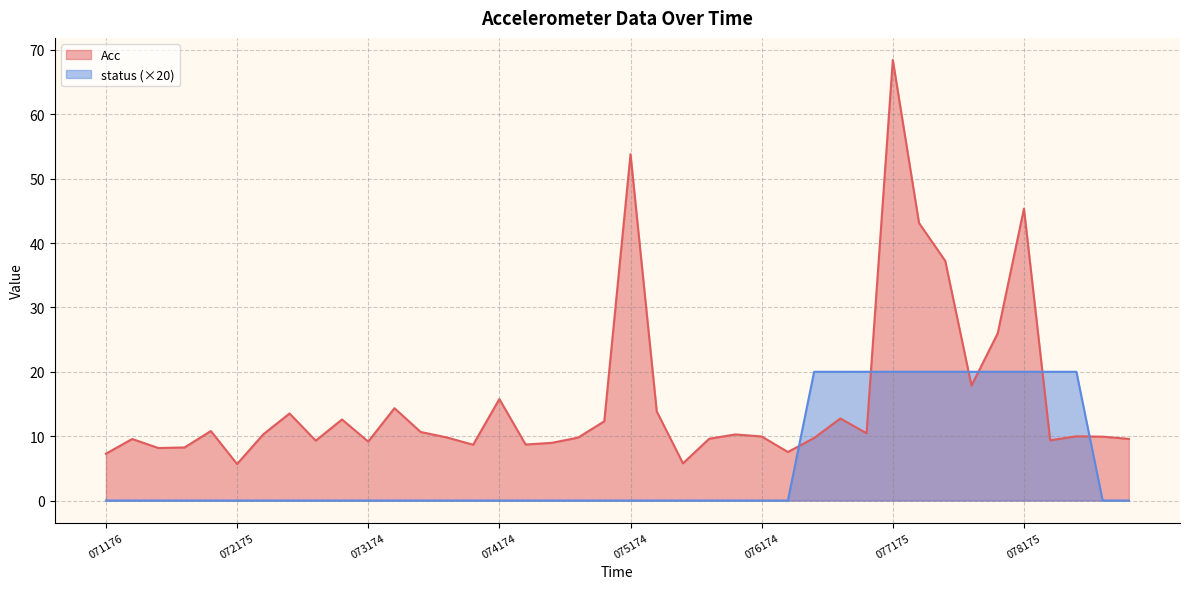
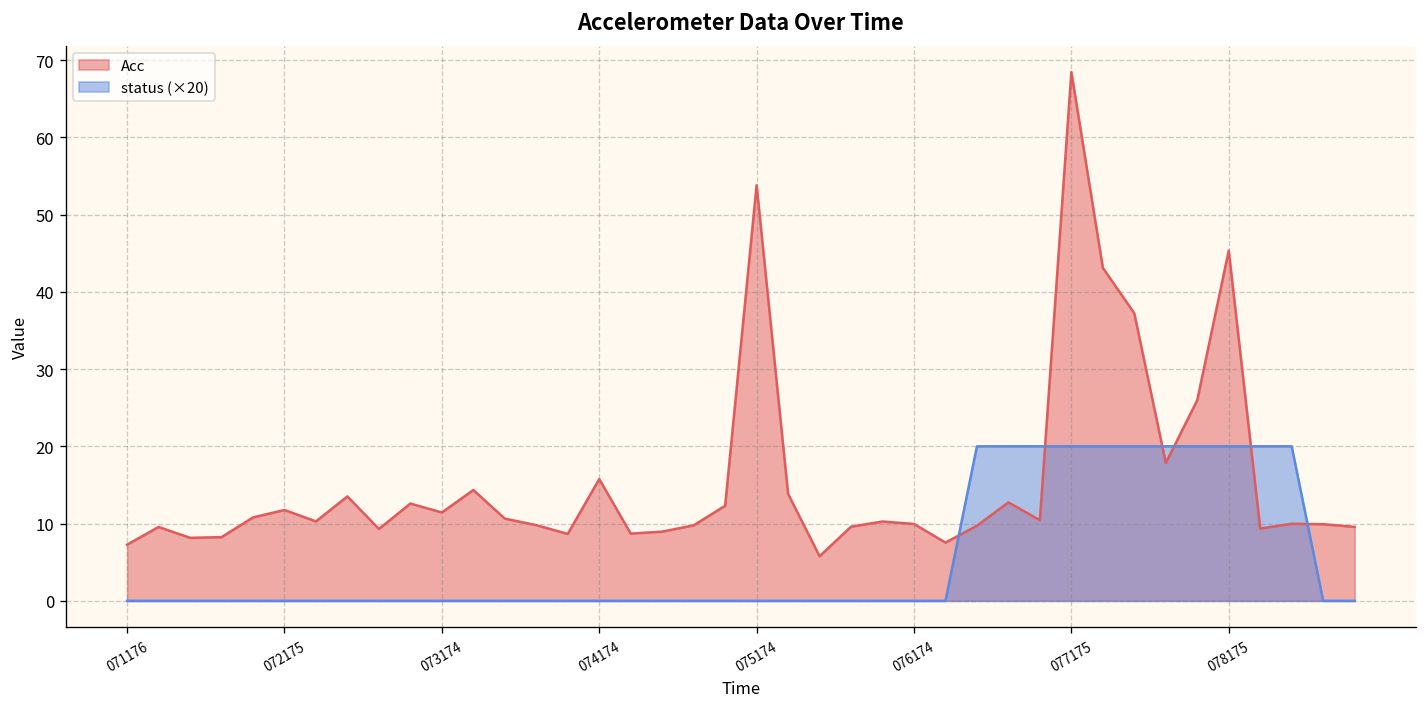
Acc, 072175: 6 -> 12
Acc, 073174: 9 -> 11
